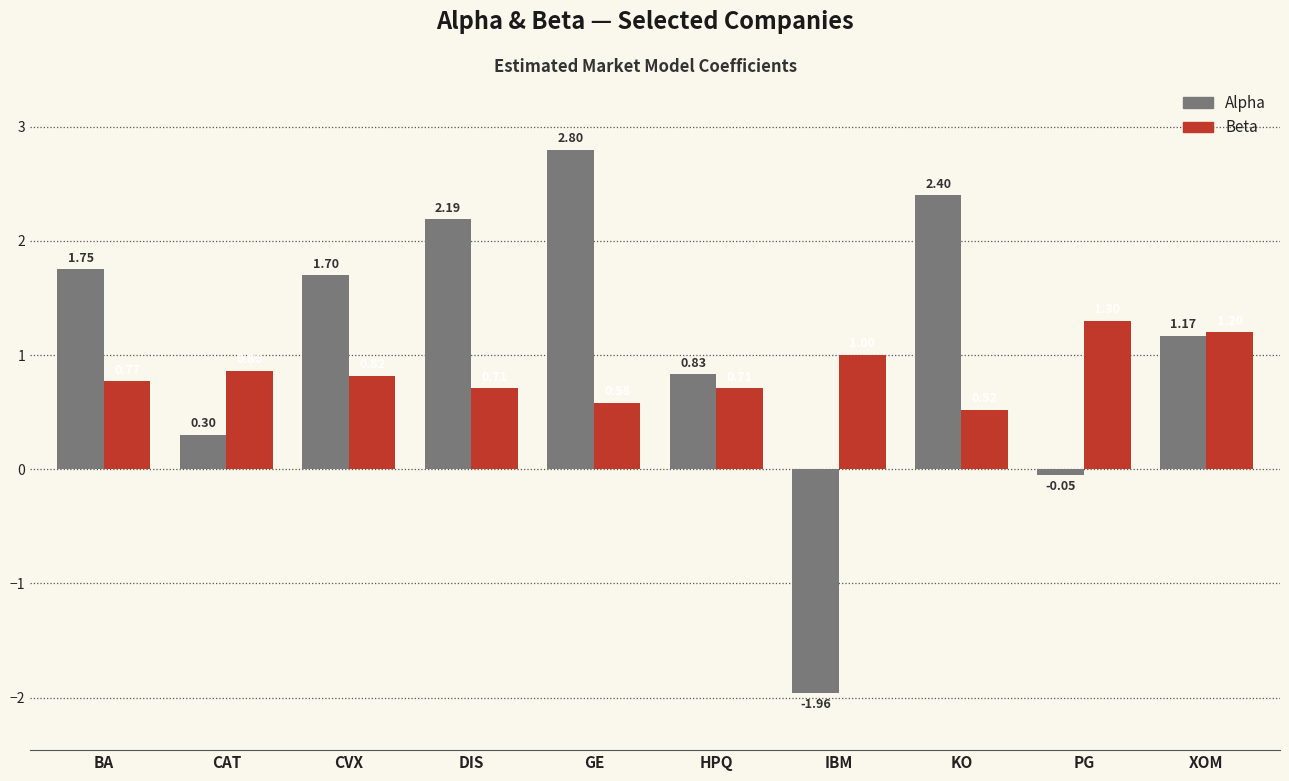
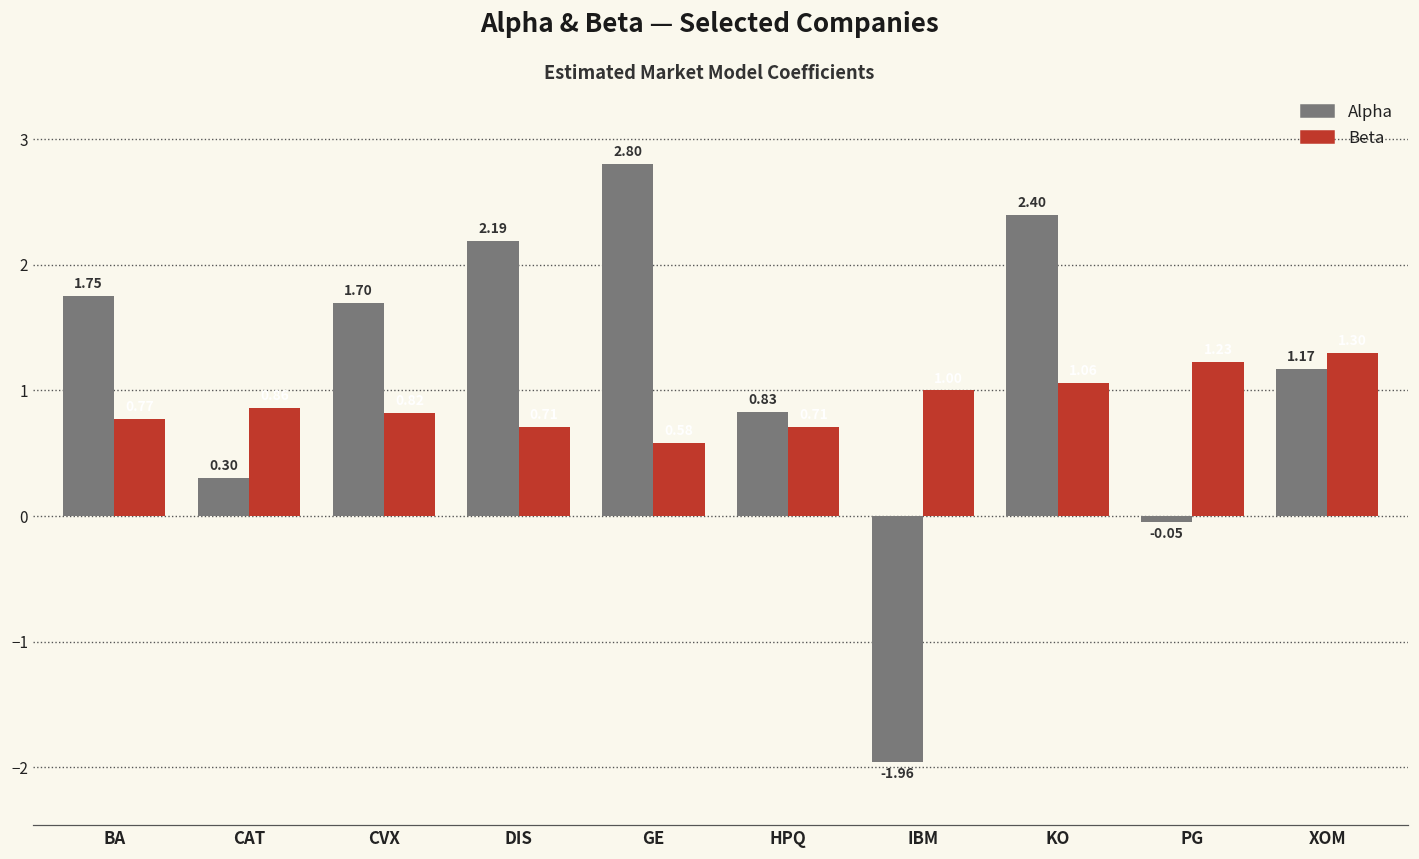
Beta, KO: 0.52 -> 1.06
Beta, PG: 1.30 -> 1.23
Beta, XOM: 1.2 -> 1.3
